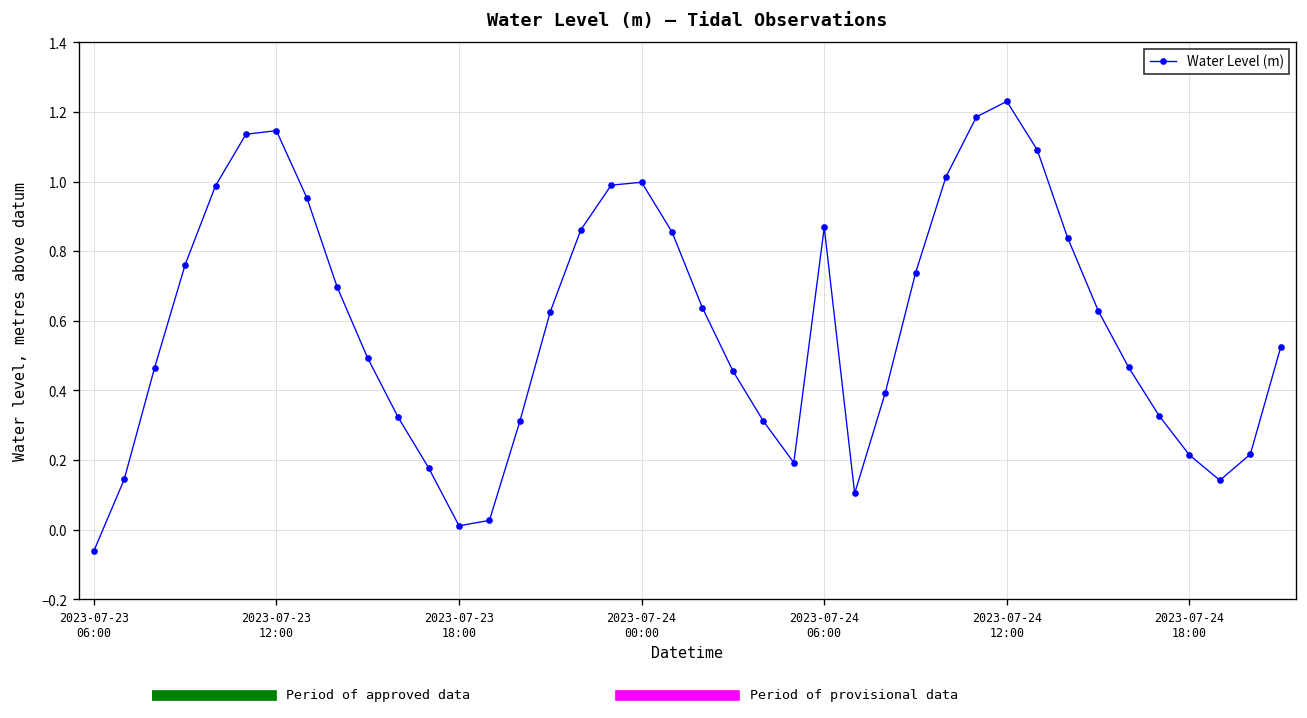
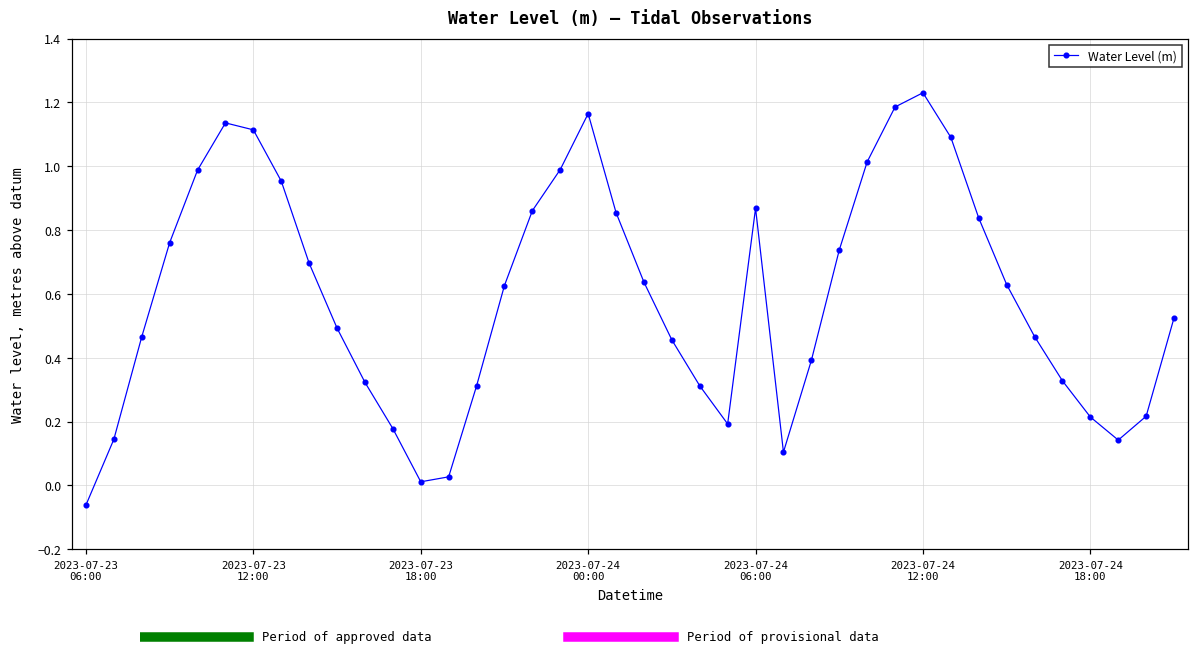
2023-07-23 12:00: 1.15 -> 1.11
2023-07-24 00:00: 1.00 -> 1.16
